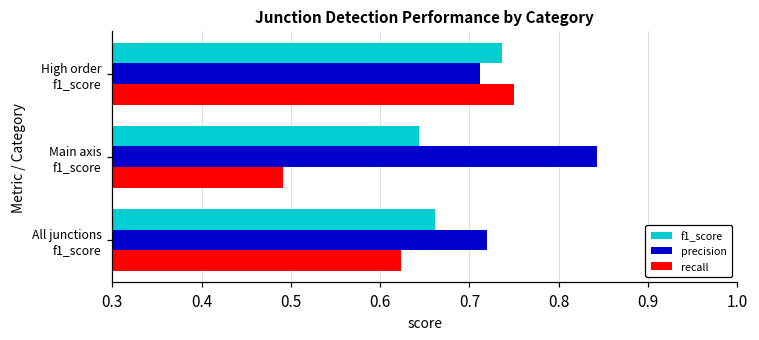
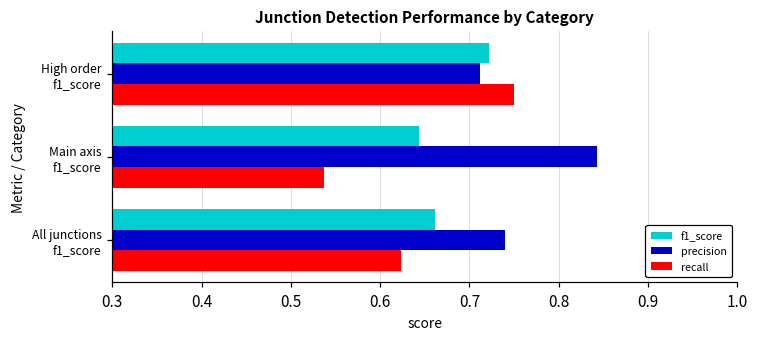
f1_score, High order f1_score: 0.74 -> 0.72
recall, Main axis f1_score: 0.49 -> 0.54
precision, All junctions f1_score: 0.72 -> 0.74
